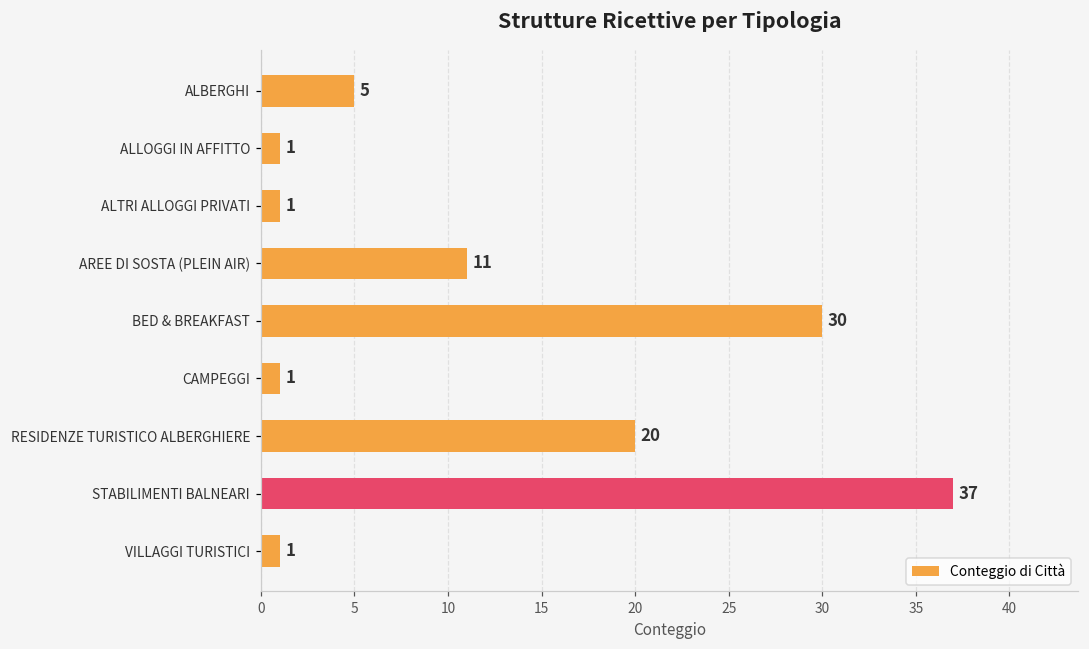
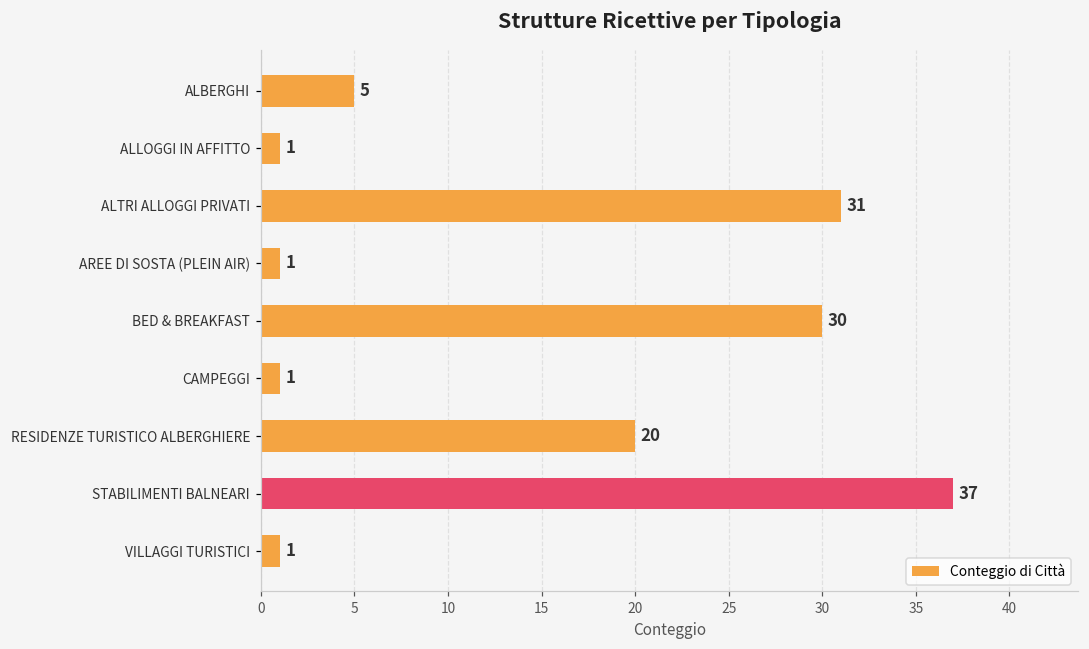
ALTRI ALLOGGI PRIVATI: 1 -> 31
AREE DI SOSTA (PLEIN AIR): 11 -> 1
